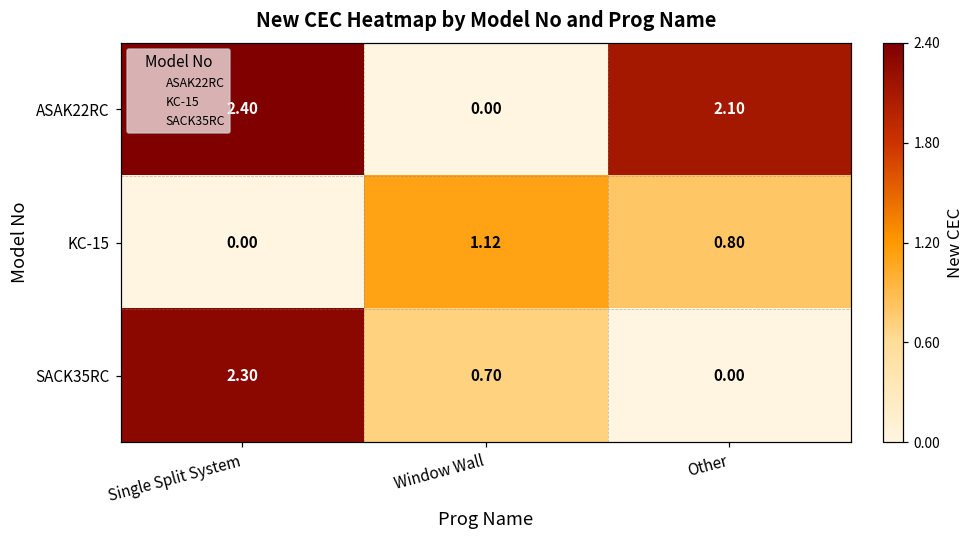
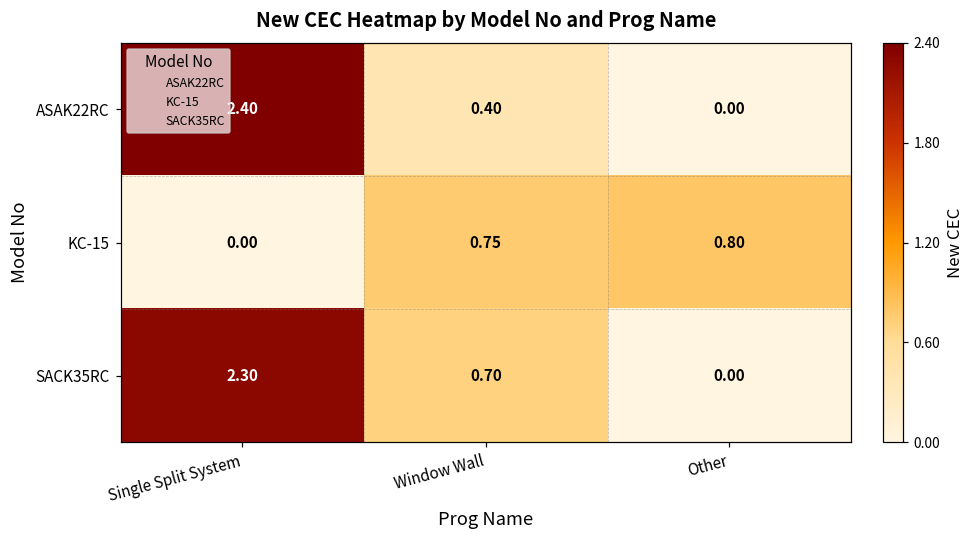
ASAK22RC, Window Wall: 0.00 -> 0.40
ASAK22RC, Other: 2.10 -> 0.00
KC-15, Window Wall: 1.12 -> 0.75
